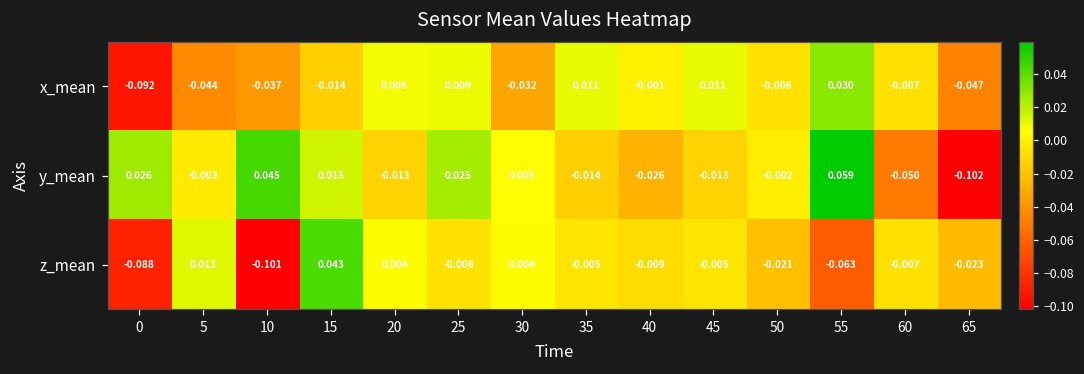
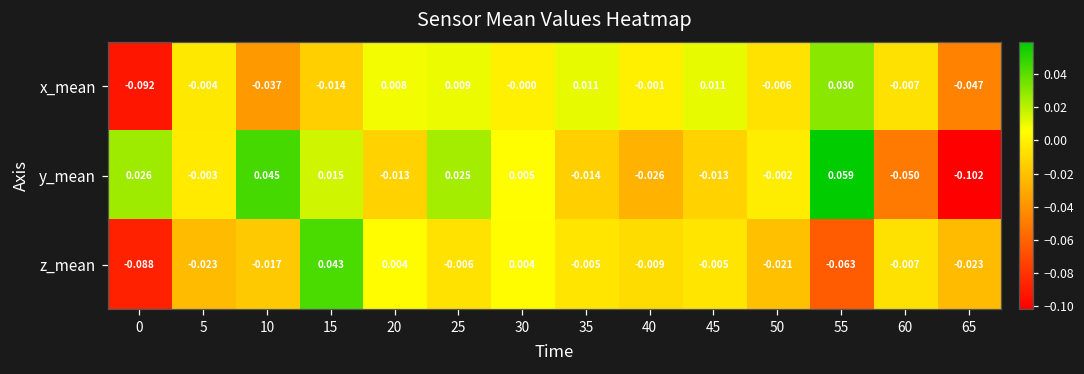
x_mean, 5: -0.044 -> -0.004
x_mean, 30: -0.032 -> -0.000
z_mean, 5: 0.013 -> -0.023
z_mean, 10: -0.101 -> -0.017
